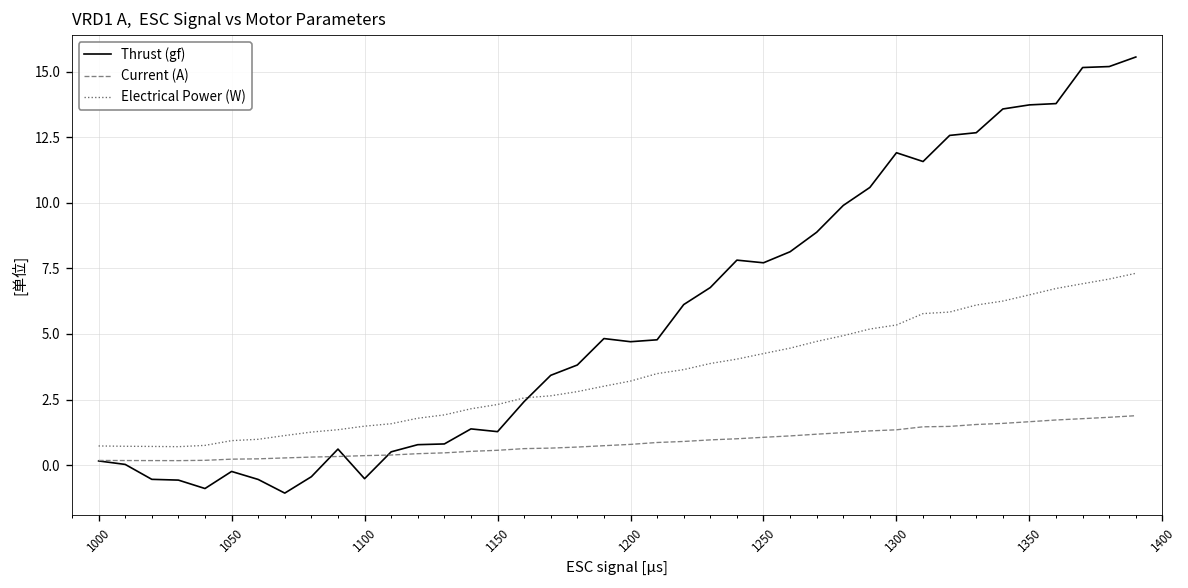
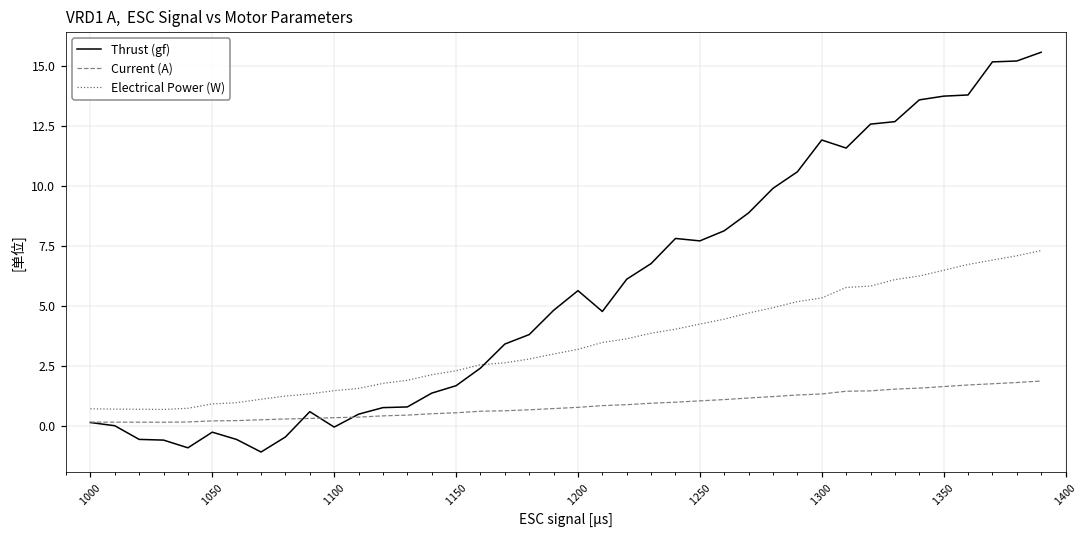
Thrust (gf), 1100: -0.5 -> 0.0
Thrust (gf), 1150: 1.3 -> 1.7
Thrust (gf), 1200: 4.7 -> 5.6
